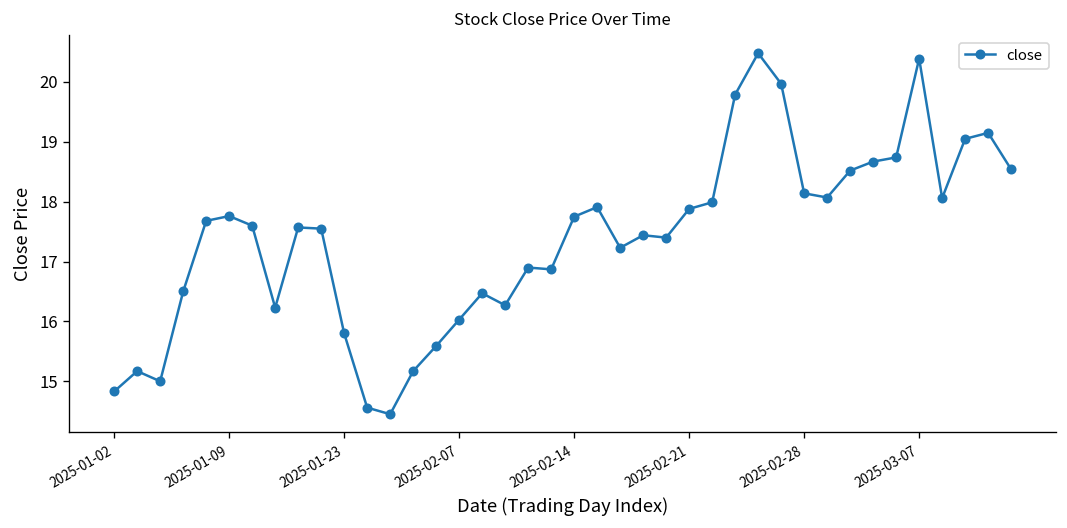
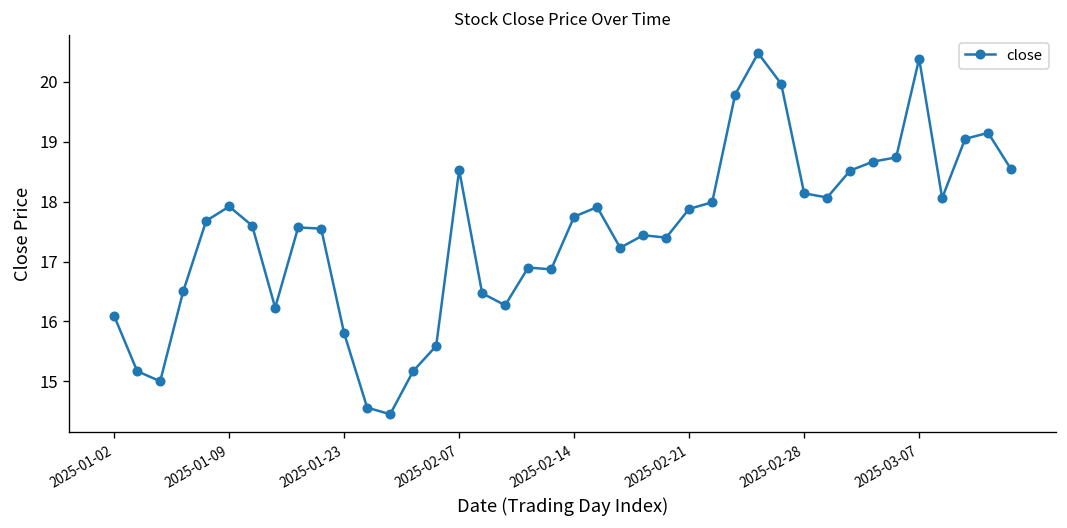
2025-01-02: 14.8 -> 16.1
2025-01-09: 17.8 -> 17.9
2025-02-07: 16.0 -> 18.5
